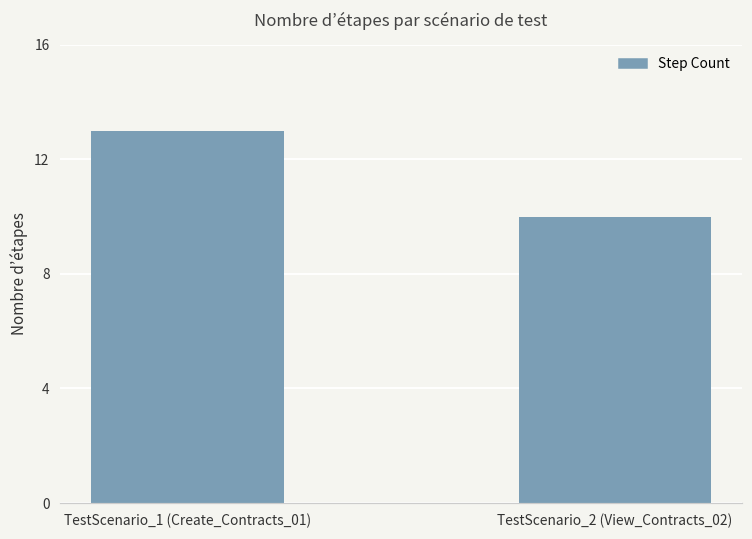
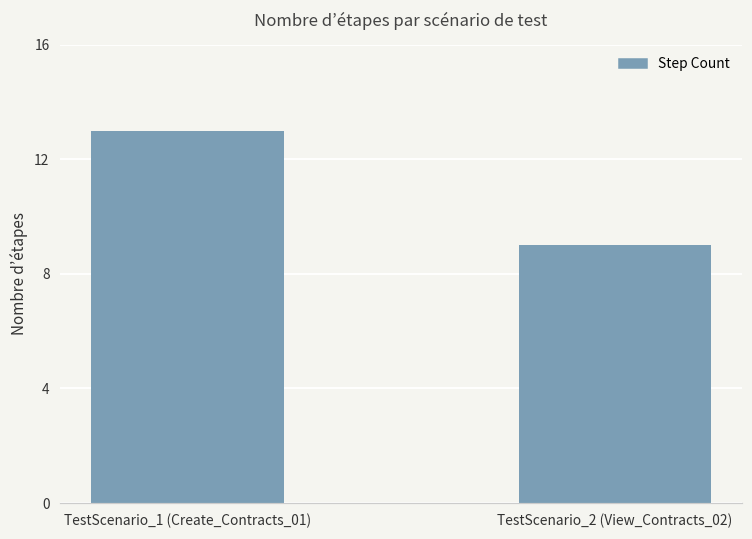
TestScenario_2 (View_Contracts_02): 10 -> 9
